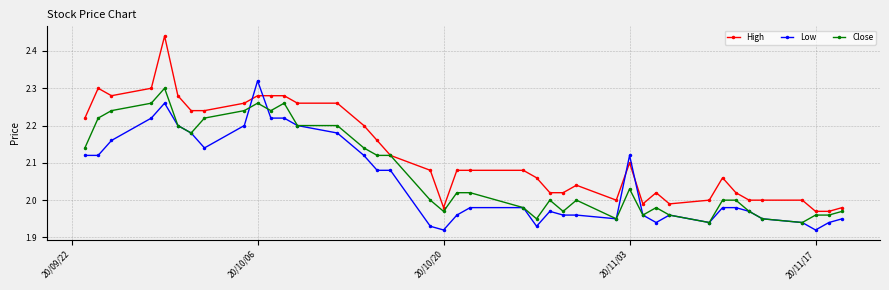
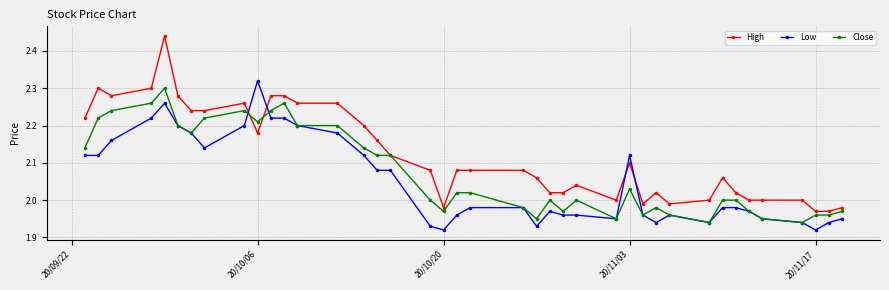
High, 20/10/06: 2.28 -> 2.18
Close, 20/10/06: 2.26 -> 2.21
